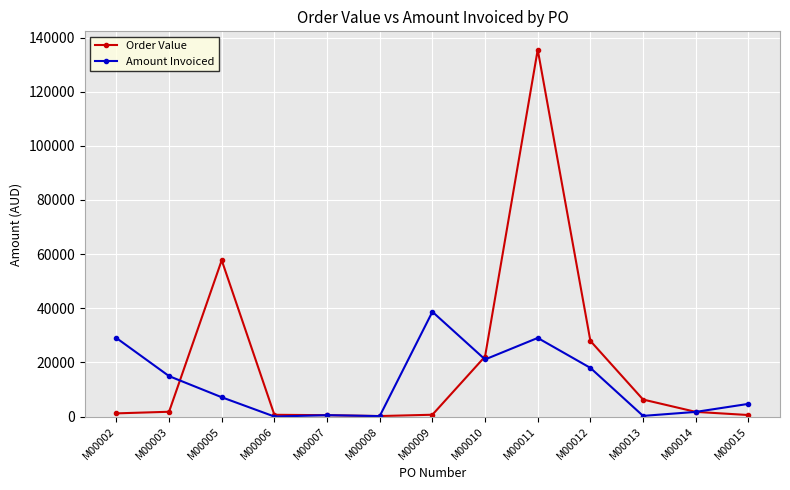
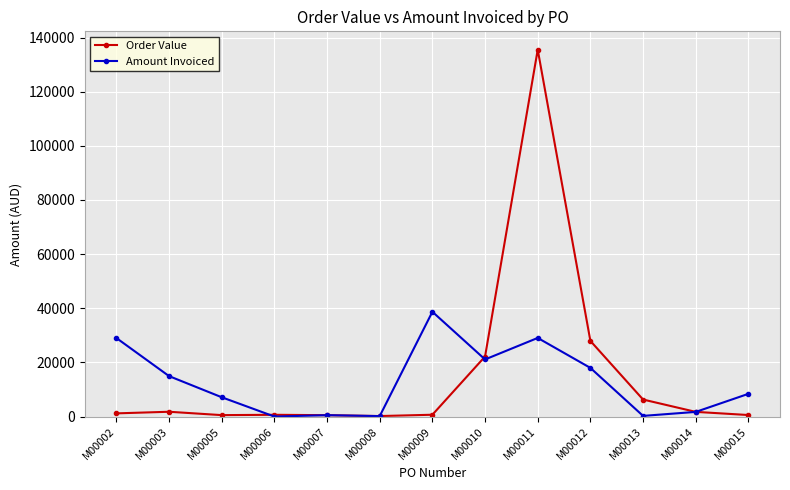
Order Value, M00005: 58000 -> 1000
Amount Invoiced, M00015: 5000 -> 8000
